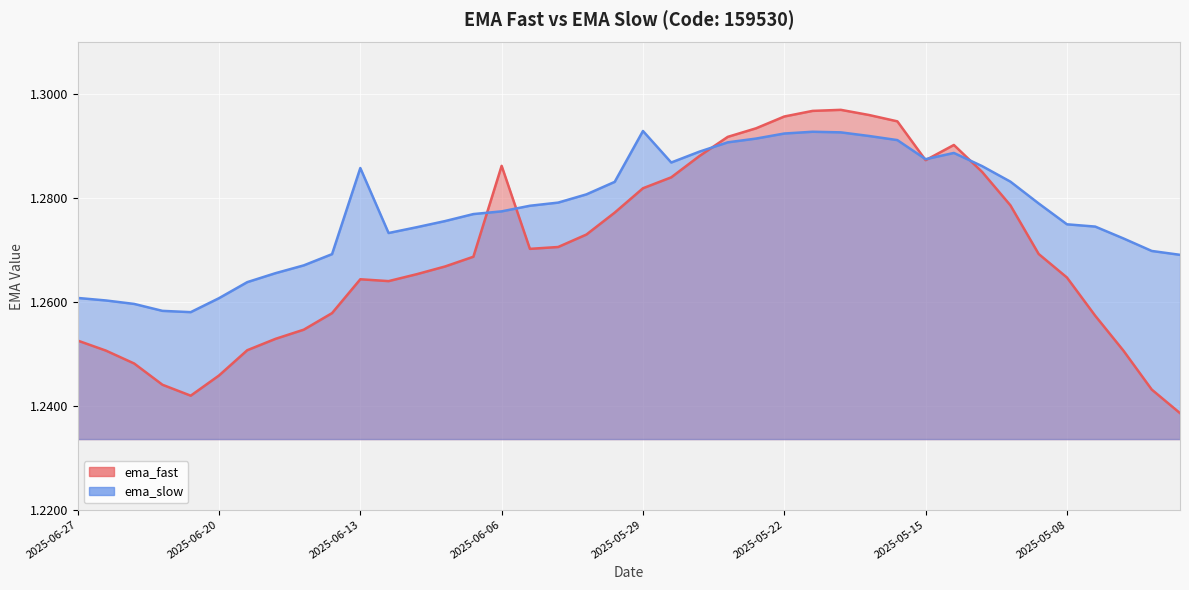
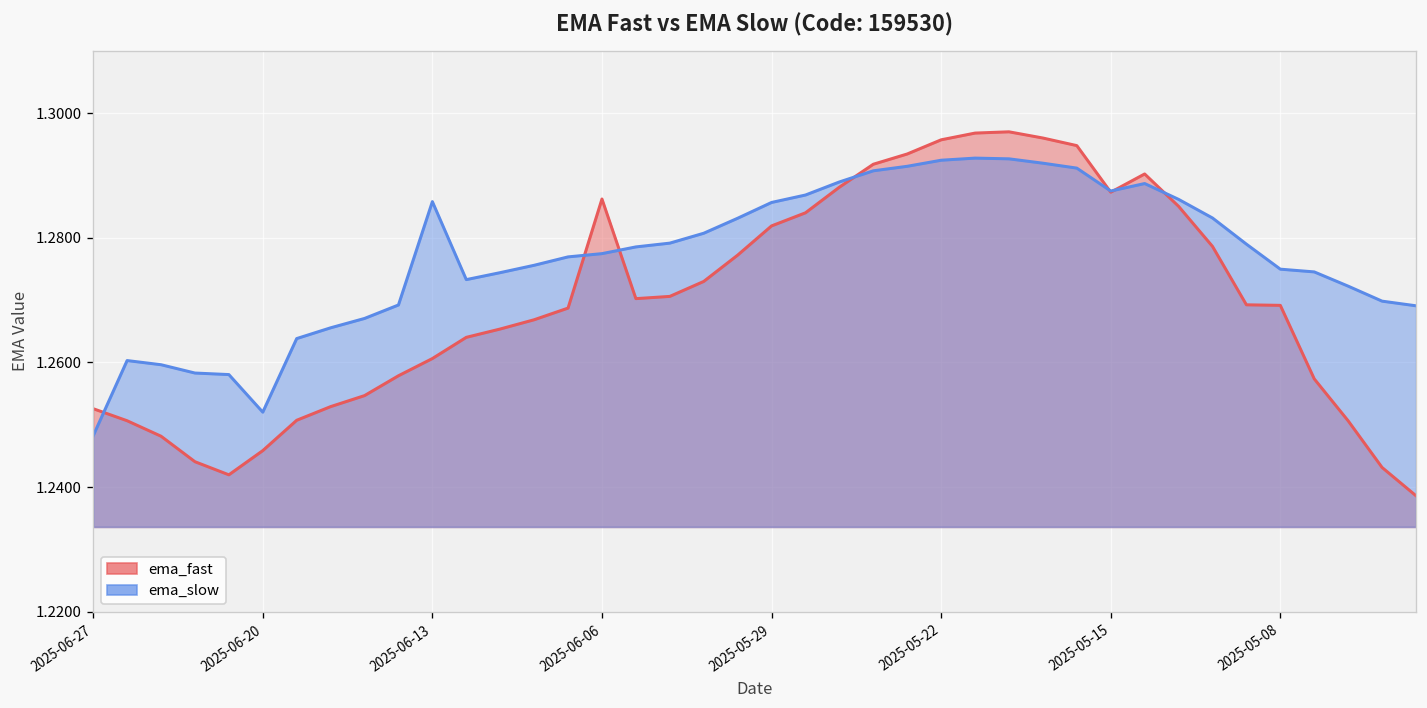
ema_slow, 2025-06-27: 1.261 -> 1.248
ema_slow, 2025-06-20: 1.261 -> 1.252
ema_fast, 2025-06-13: 1.264 -> 1.261
ema_slow, 2025-05-29: 1.293 -> 1.286
ema_fast, 2025-05-08: 1.265 -> 1.269
